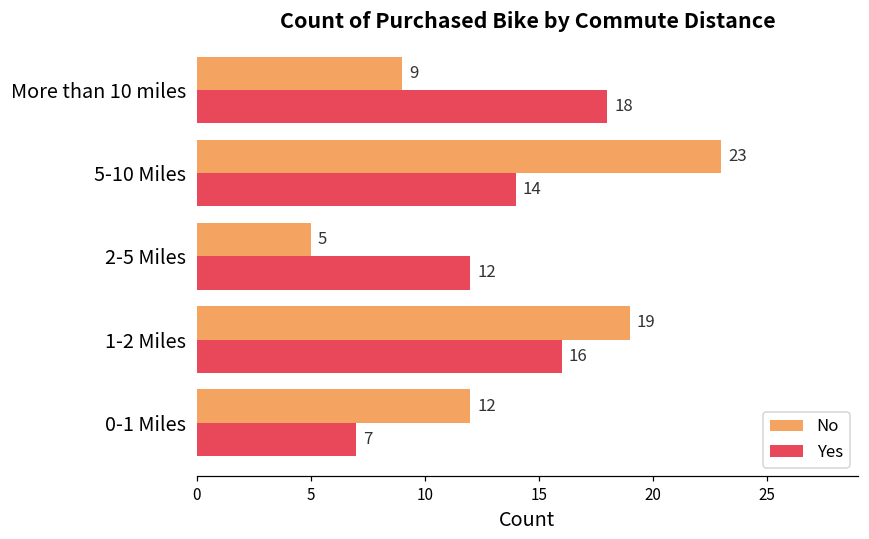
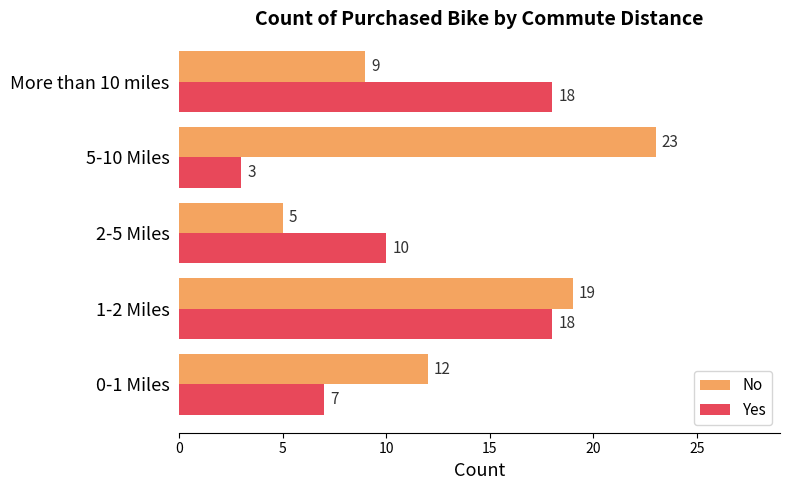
Yes, 5-10 Miles: 14 -> 3
Yes, 2-5 Miles: 12 -> 10
Yes, 1-2 Miles: 16 -> 18
